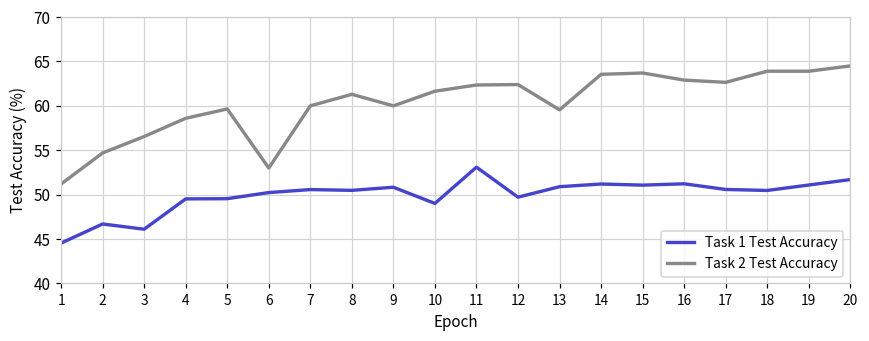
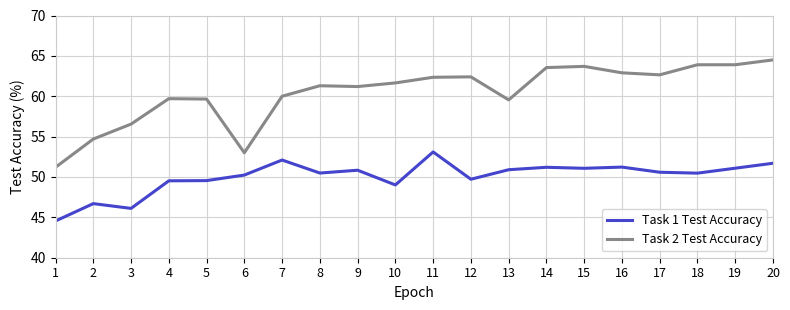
Task 2 Test Accuracy, 4: 59 -> 60
Task 1 Test Accuracy, 7: 51 -> 52
Task 2 Test Accuracy, 9: 60 -> 61
